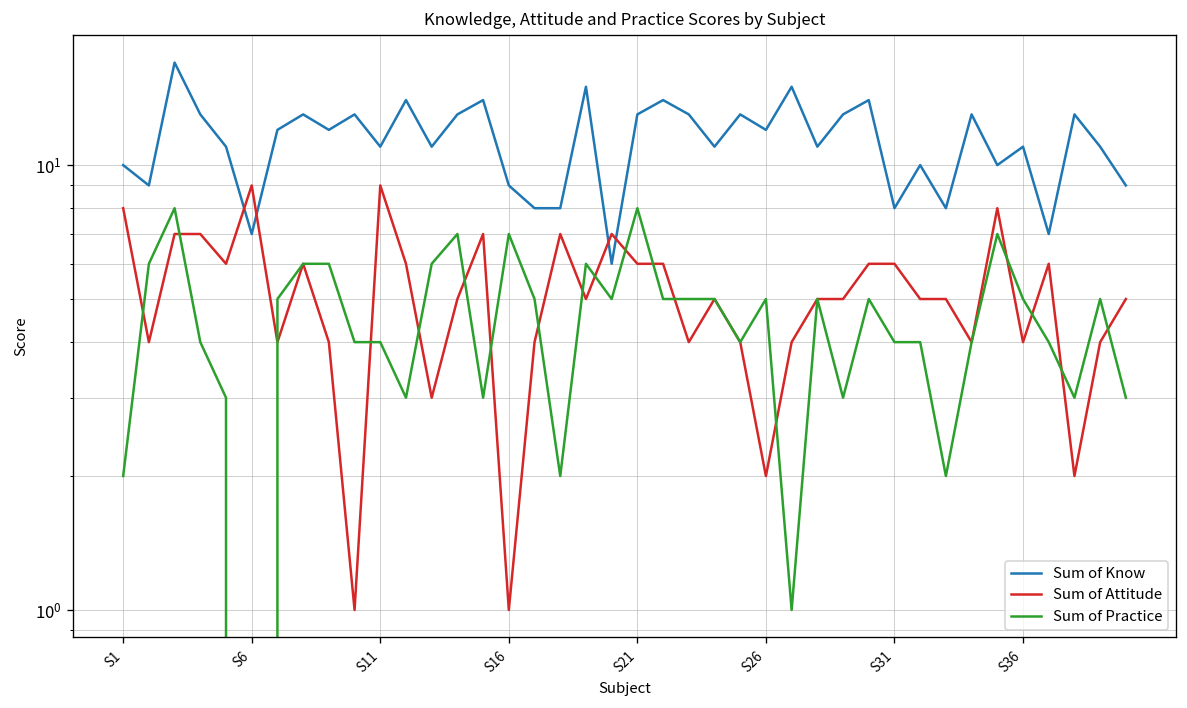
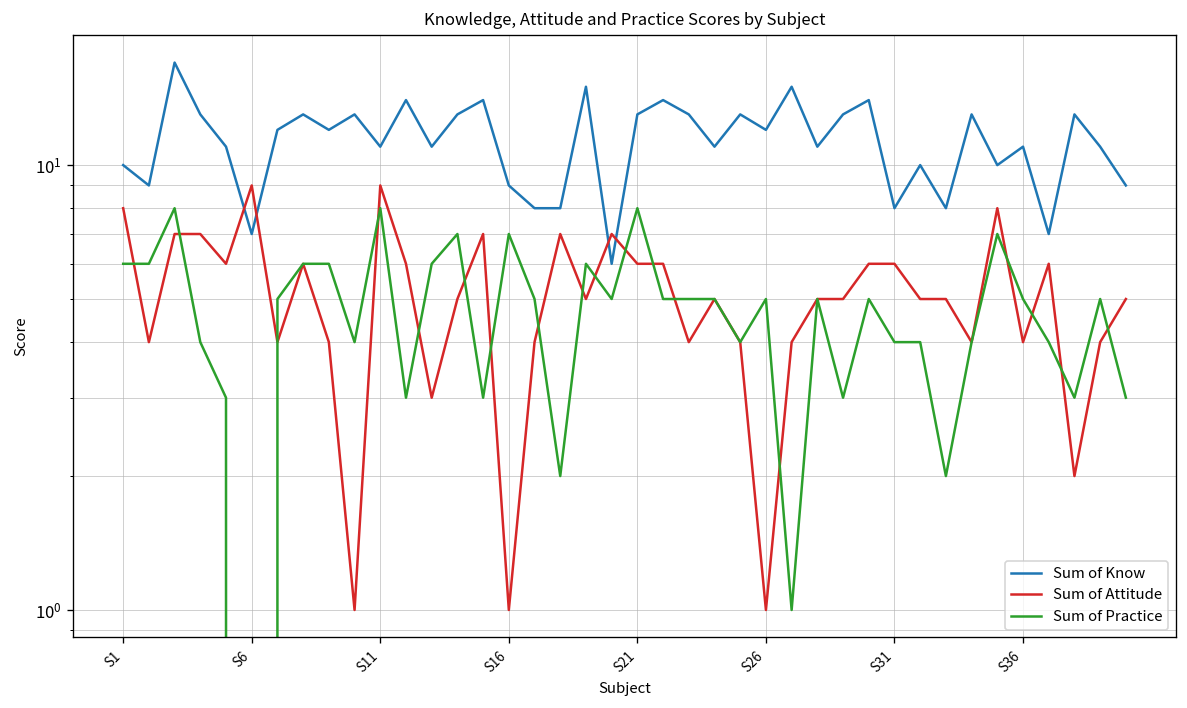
Sum of Practice, S1: 2 -> 6
Sum of Practice, S11: 4 -> 8
Sum of Attitude, S26: 2 -> 1
